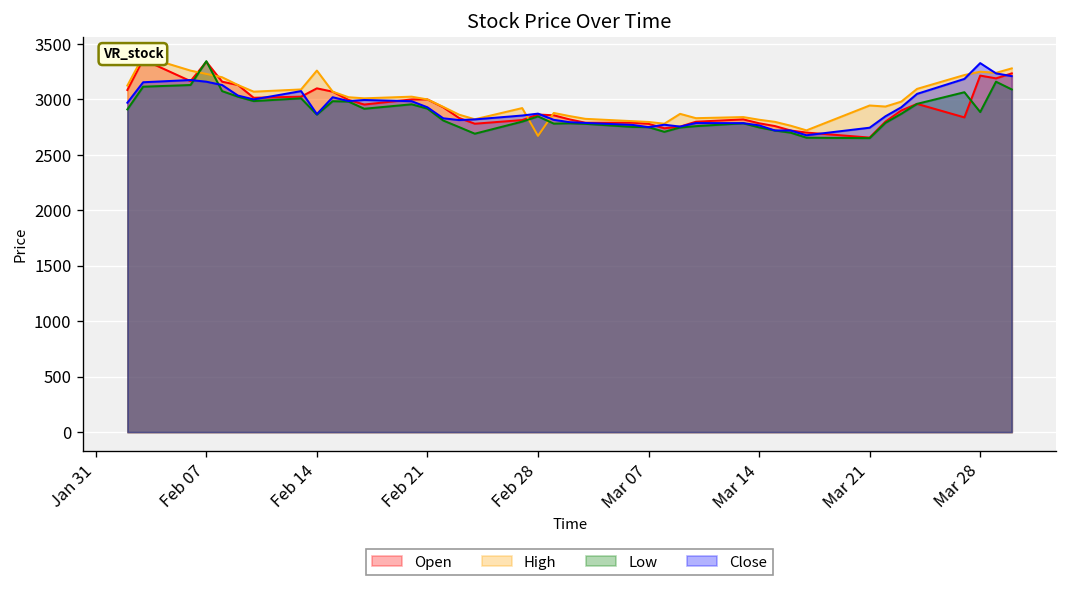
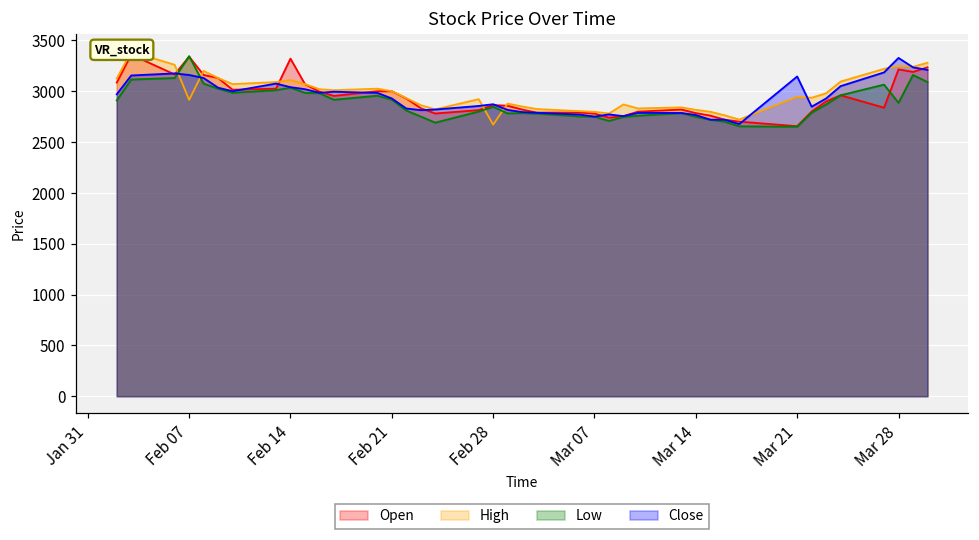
High, Feb 07: 3200 -> 2900
Open, Feb 14: 3100 -> 3300
High, Feb 14: 3300 -> 3100
Low, Feb 14: 2900 -> 3000
Close, Feb 14: 2900 -> 3000
Close, Mar 21: 2700 -> 3100
